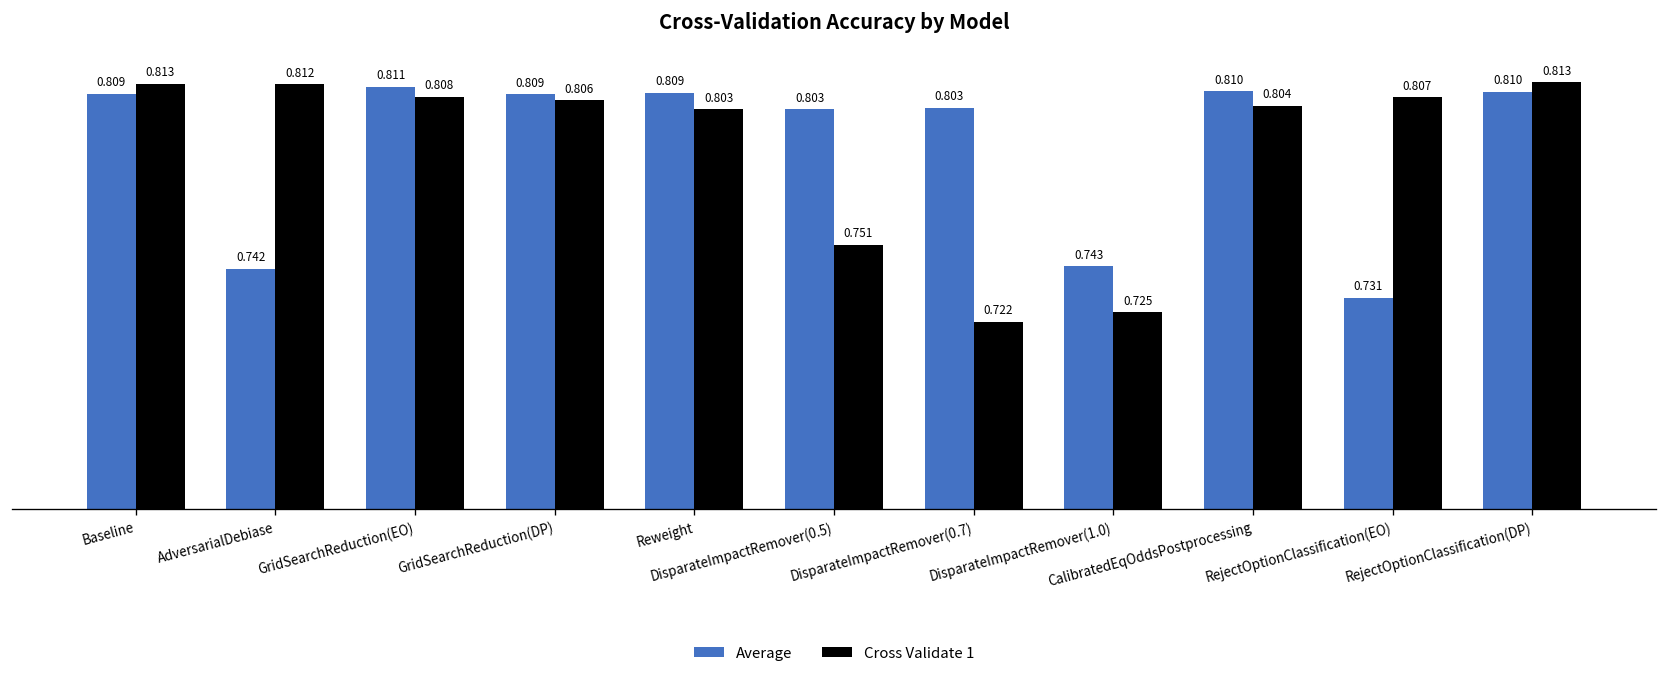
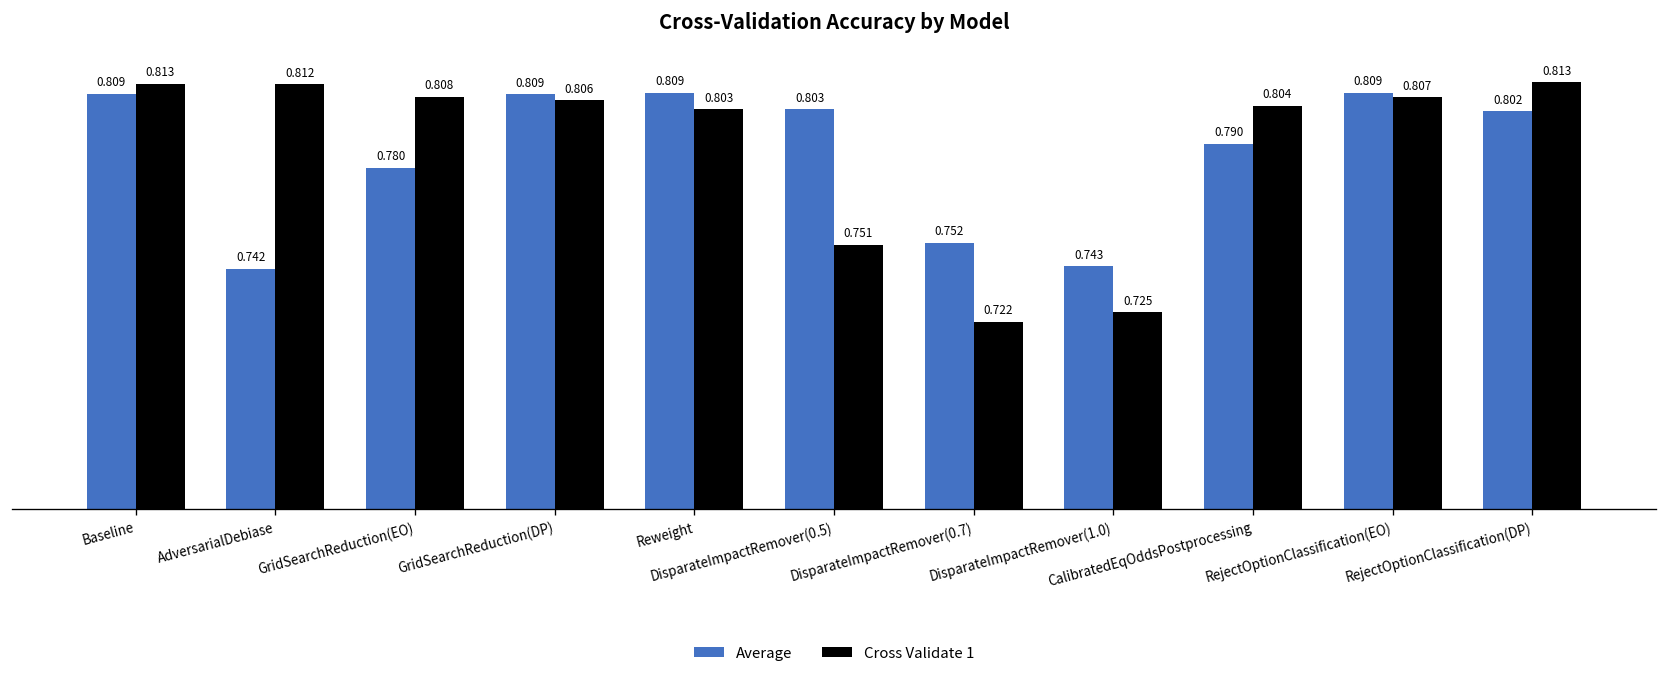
Average, GridSearchReduction(EO): 0.811 -> 0.780
Average, DisparateImpactRemover(0.7): 0.803 -> 0.752
Average, CalibratedEqOddsPostprocessing: 0.810 -> 0.790
Average, RejectOptionClassification(EO): 0.731 -> 0.809
Average, RejectOptionClassification(DP): 0.810 -> 0.802
